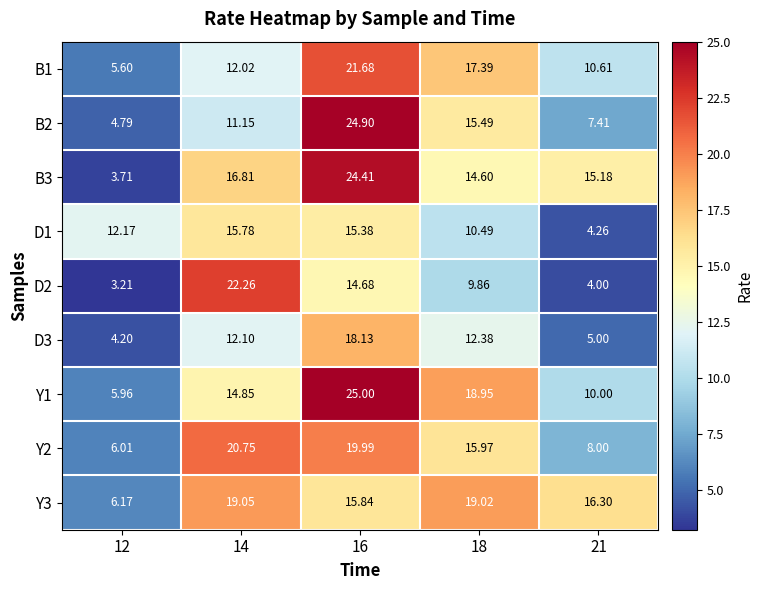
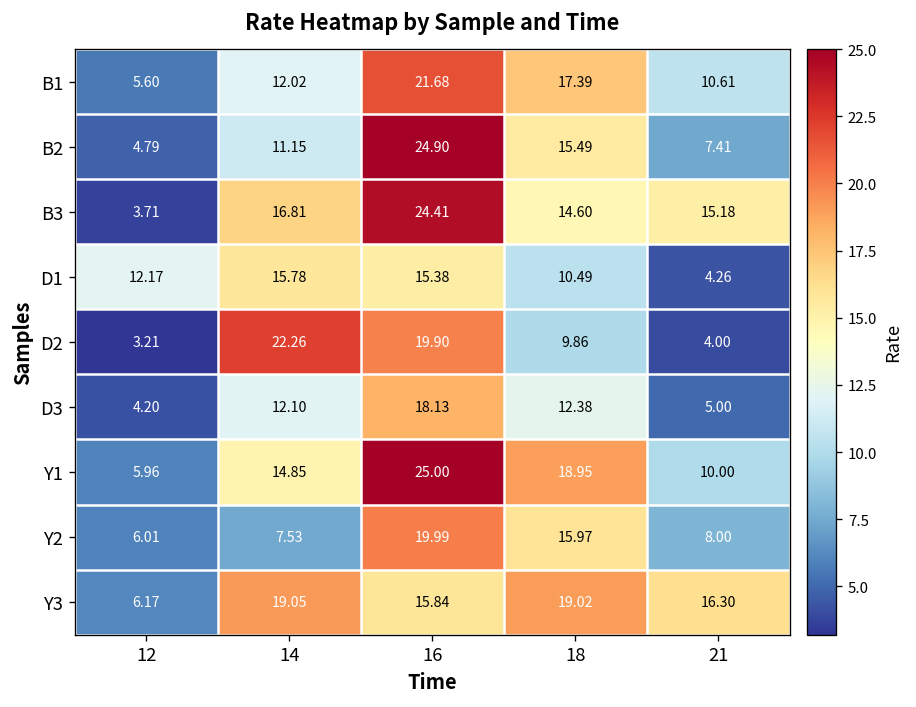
D2, 16: 14.68 -> 19.90
Y2, 14: 20.75 -> 7.53
